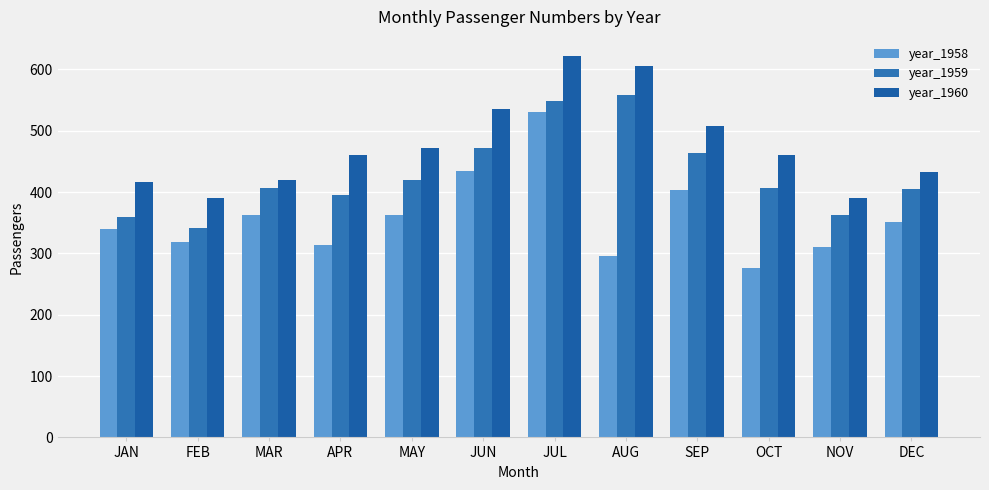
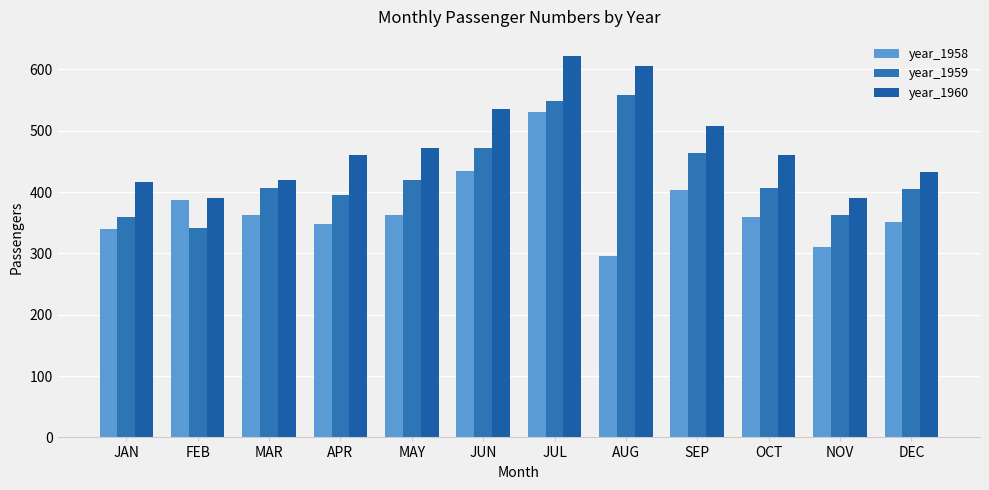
year_1958, FEB: 320 -> 390
year_1958, APR: 310 -> 350
year_1958, OCT: 280 -> 360
